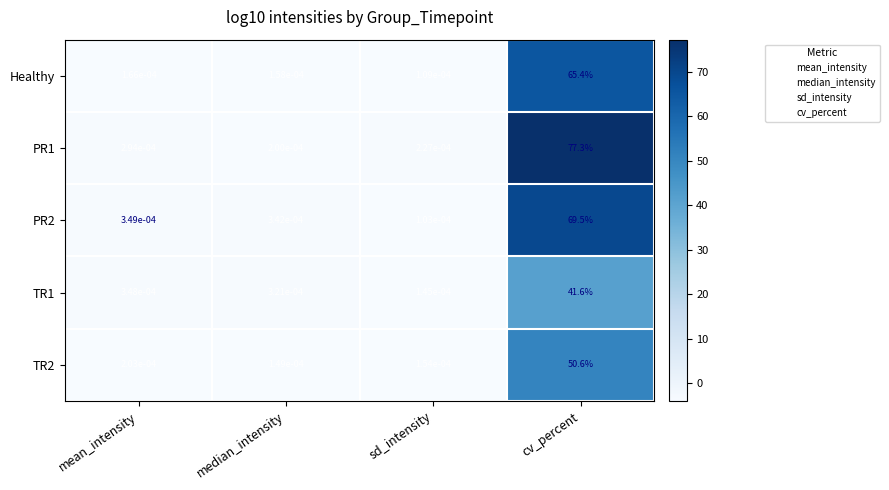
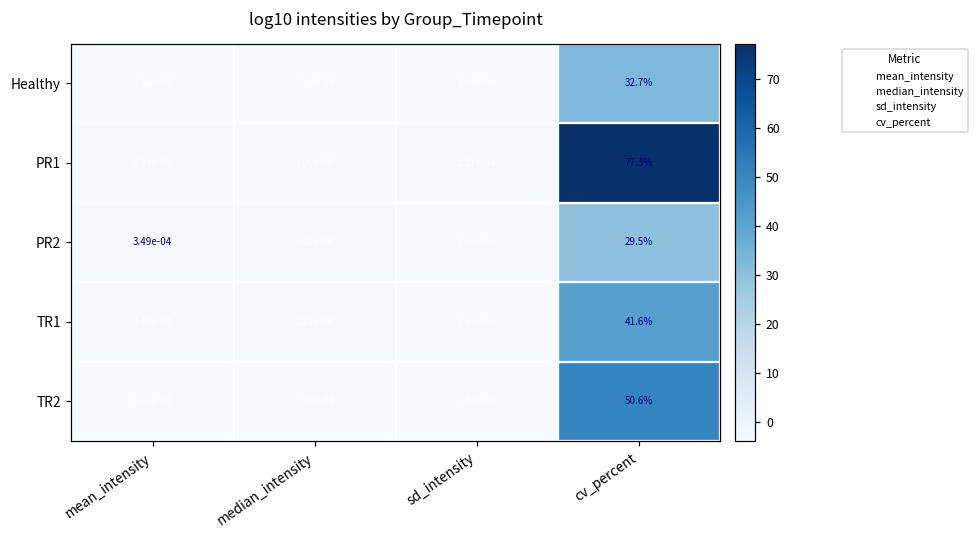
Healthy, cv_percent: 65.4% -> 32.7%
PR2, cv_percent: 69.5% -> 29.5%
